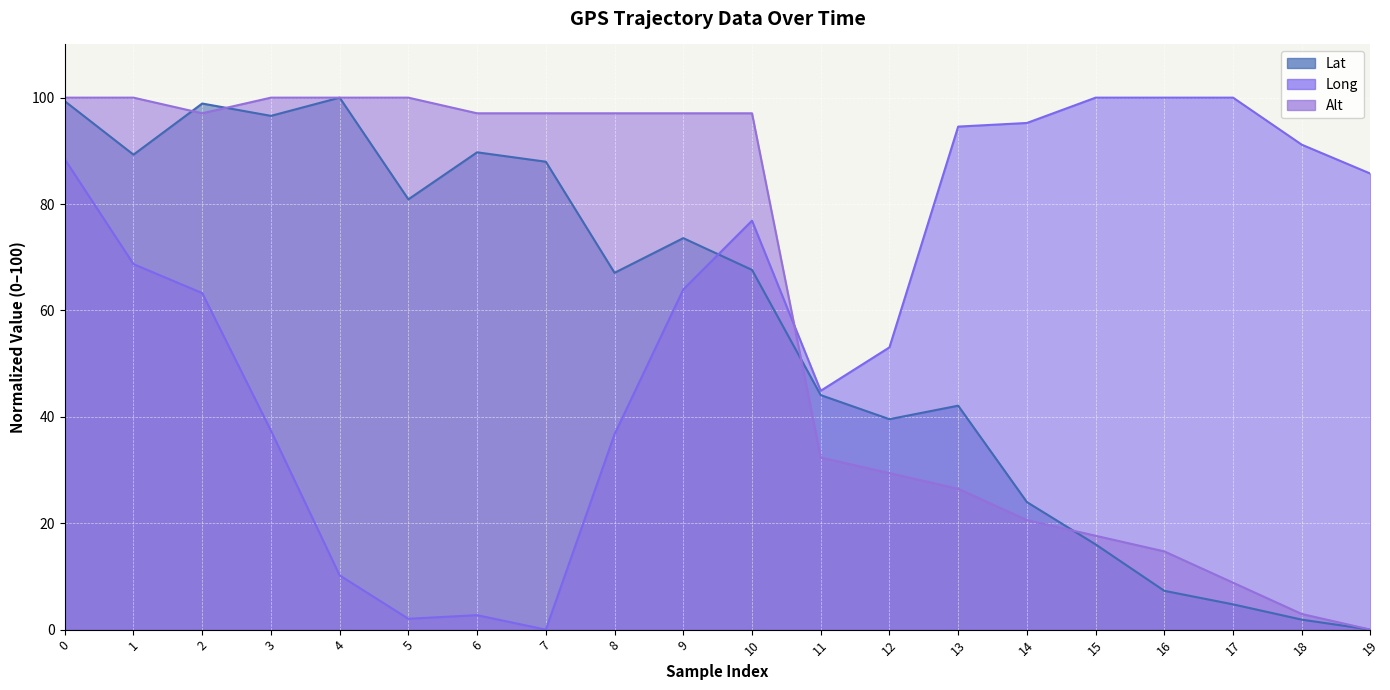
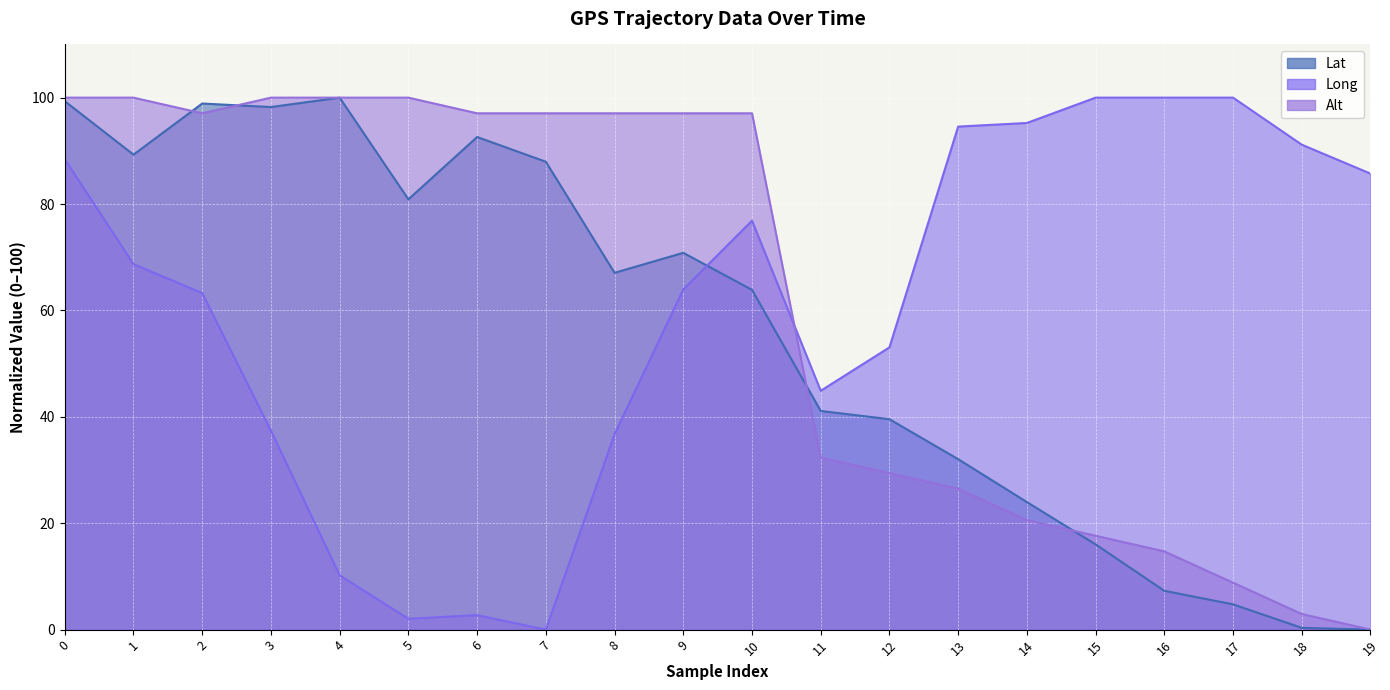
Lat, 3: 97 -> 98
Lat, 6: 90 -> 93
Lat, 9: 74 -> 71
Lat, 10: 68 -> 64
Lat, 11: 44 -> 41
Lat, 13: 42 -> 32
Lat, 18: 2 -> 0
